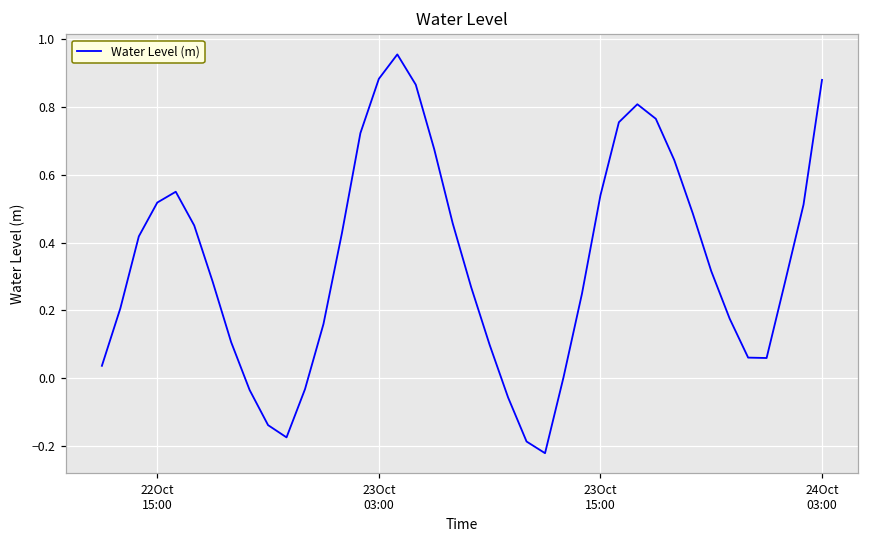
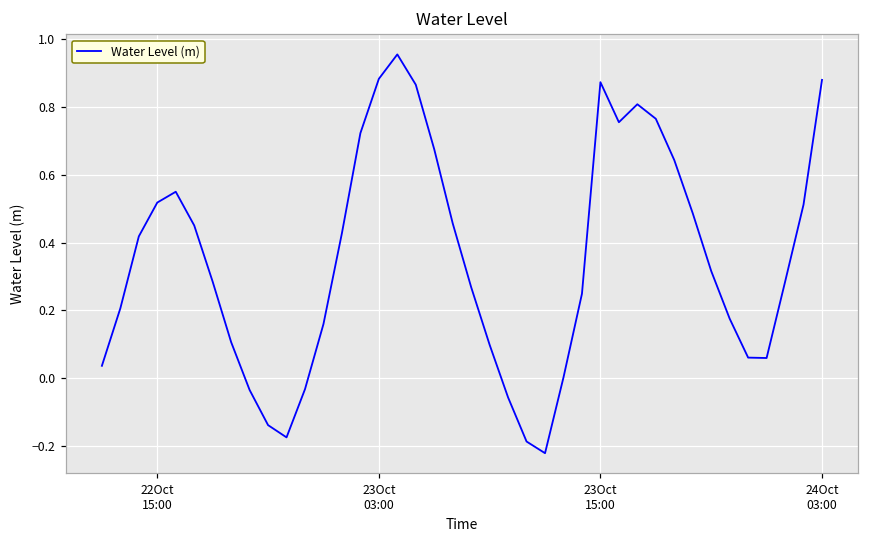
23Oct 15:00: 0.54 -> 0.87
